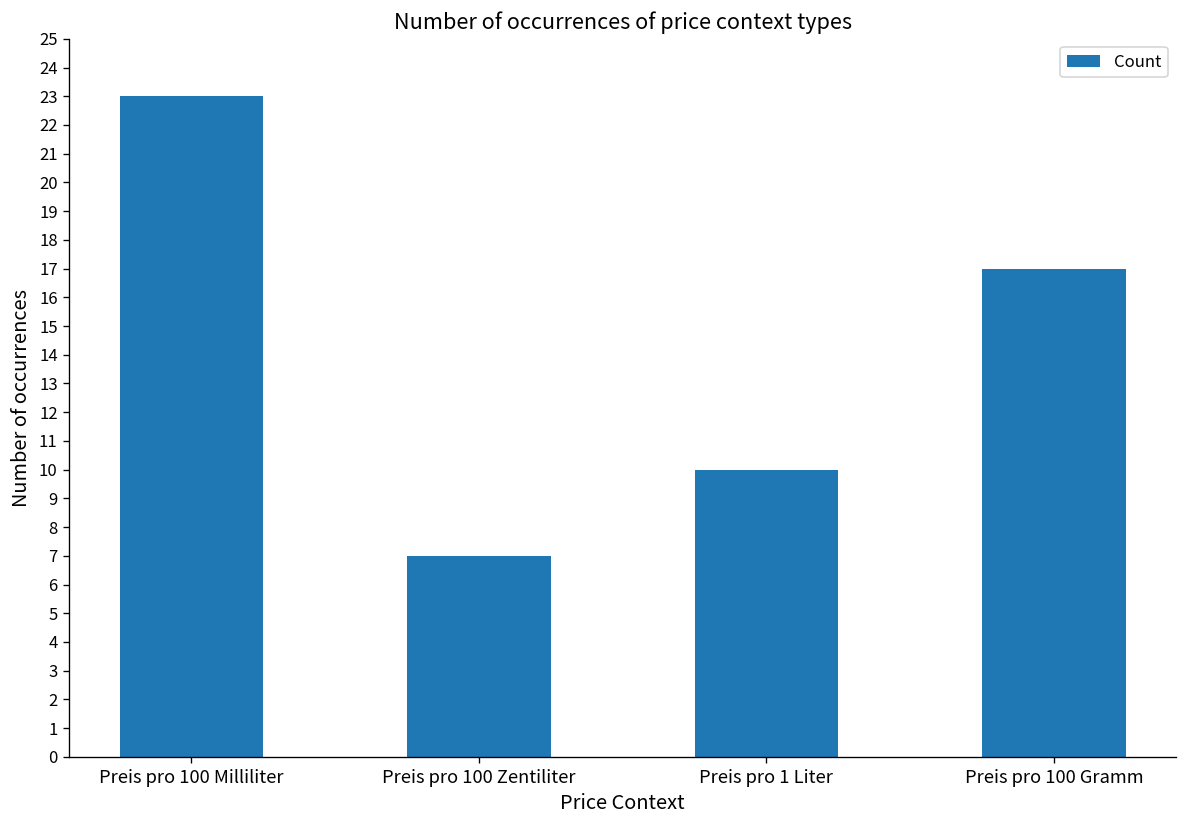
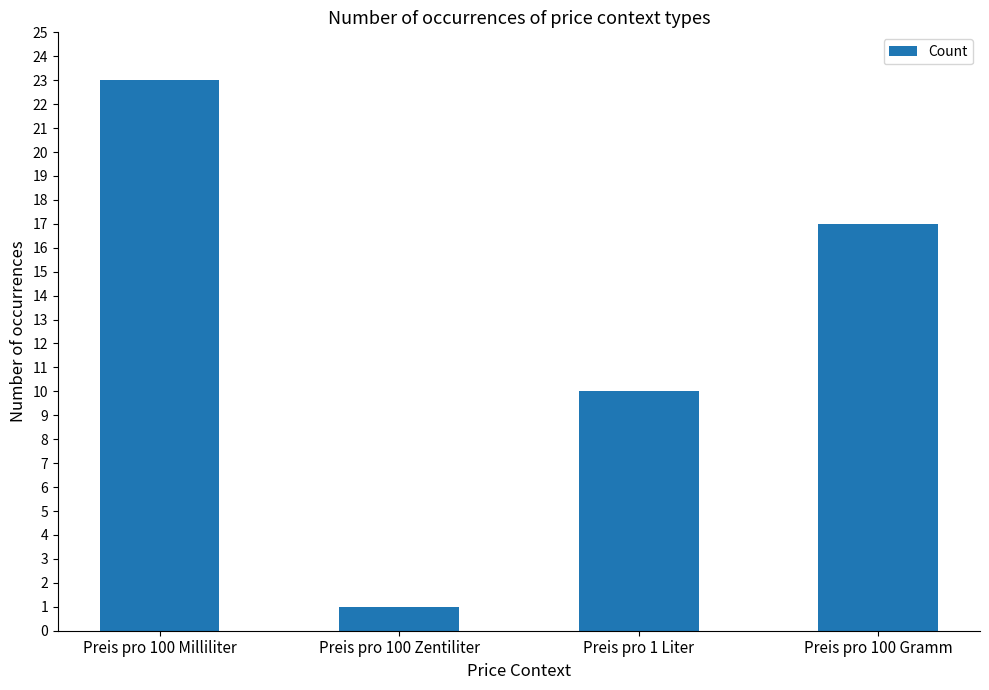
Preis pro 100 Zentiliter: 7 -> 1
